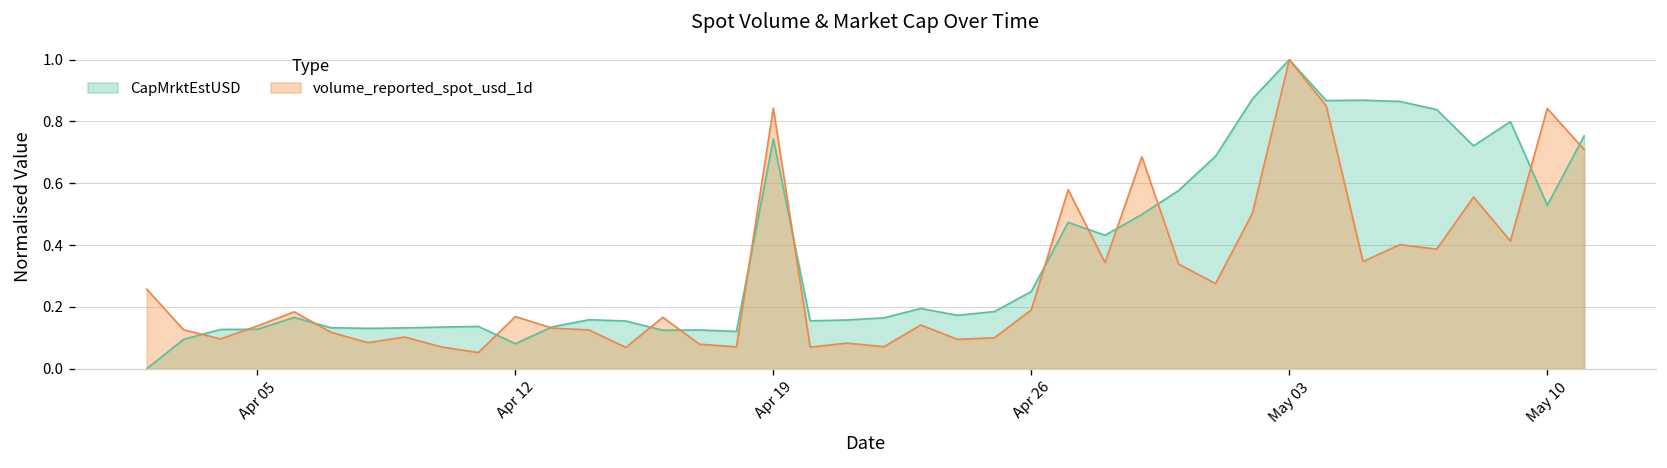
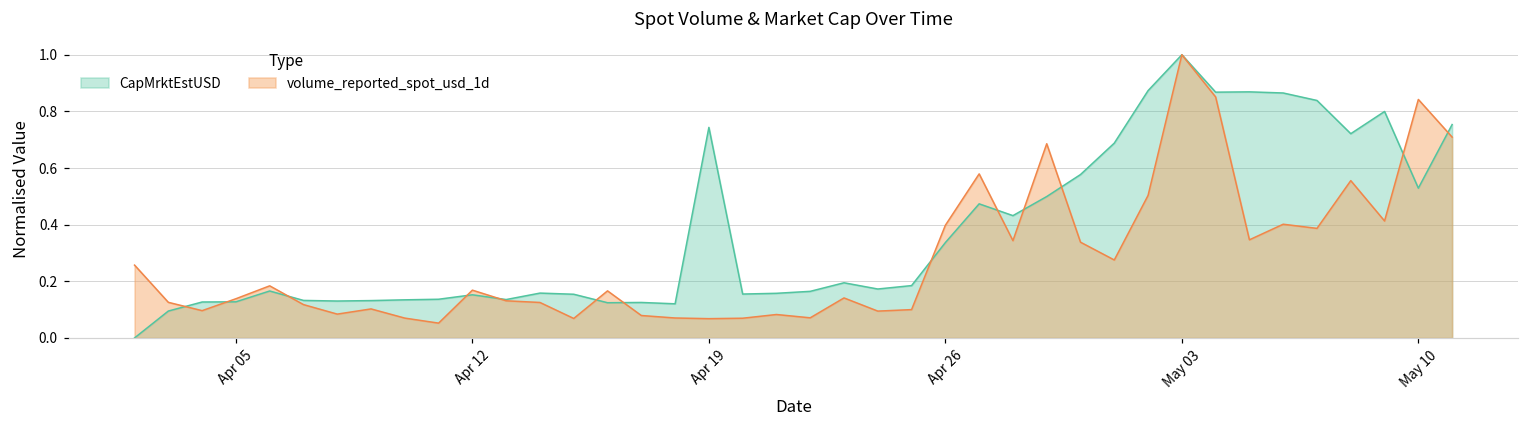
CapMrktEstUSD, Apr 12: 0.08 -> 0.15
volume_reported_spot_usd_1d, Apr 19: 0.84 -> 0.07
CapMrktEstUSD, Apr 26: 0.25 -> 0.34
volume_reported_spot_usd_1d, Apr 26: 0.19 -> 0.40
